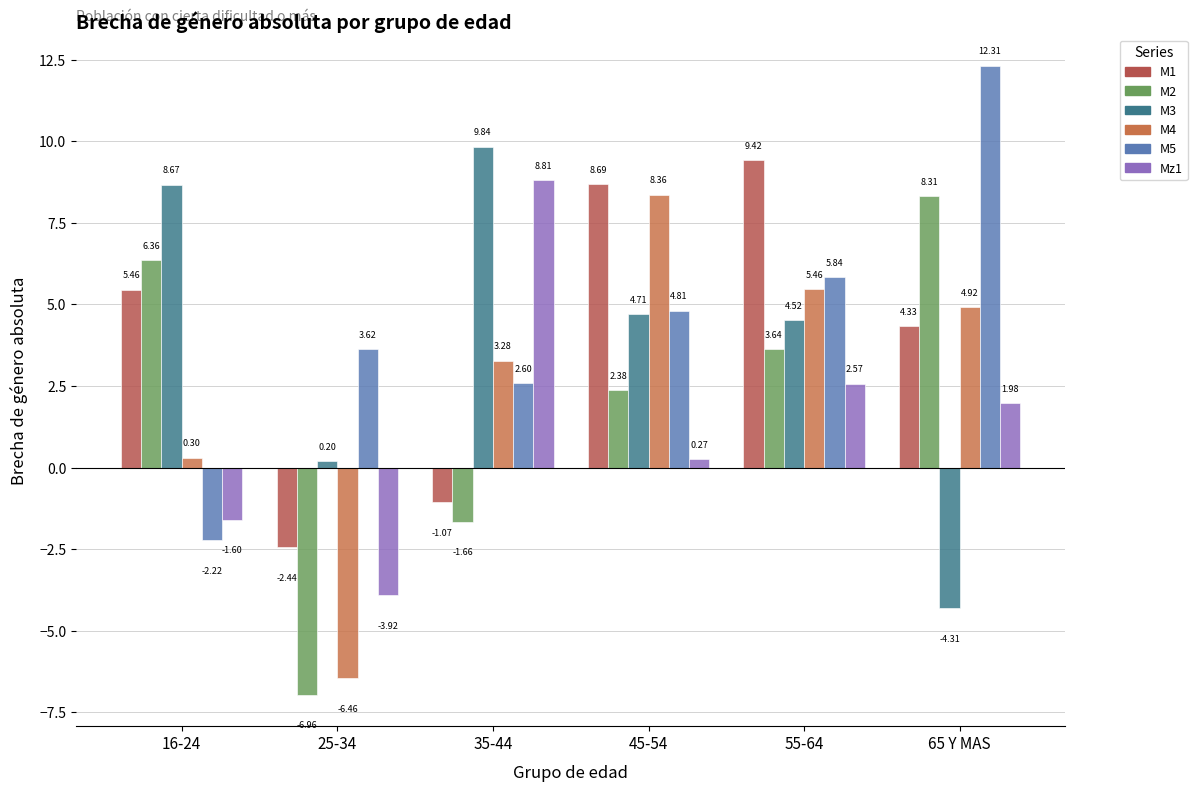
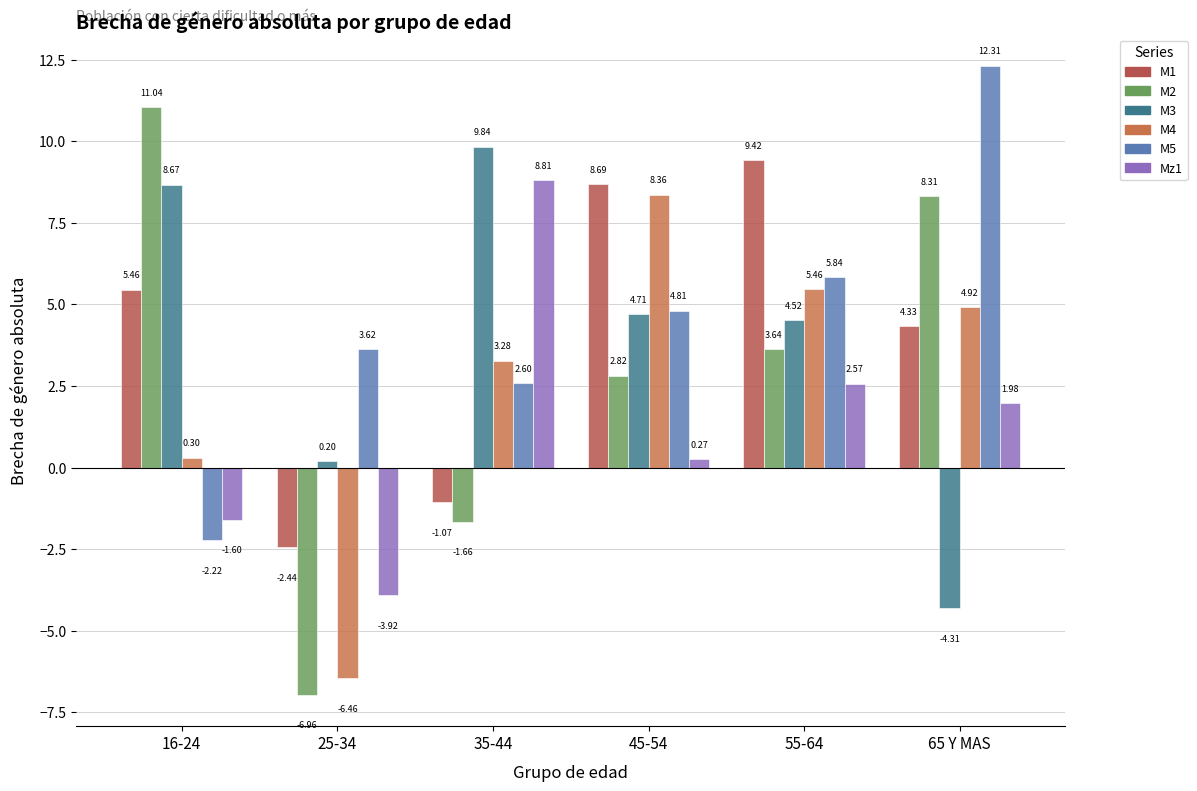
M2, 16-24: 6.36 -> 11.04
M2, 45-54: 2.38 -> 2.82
